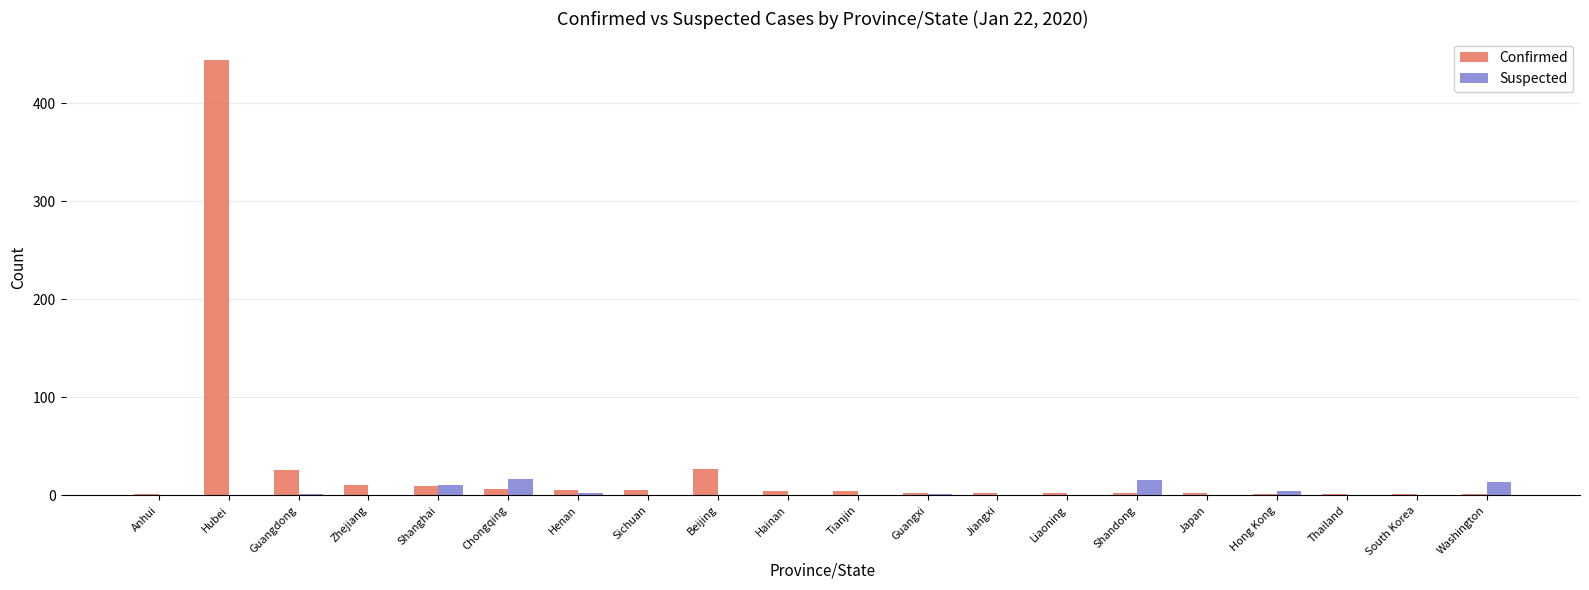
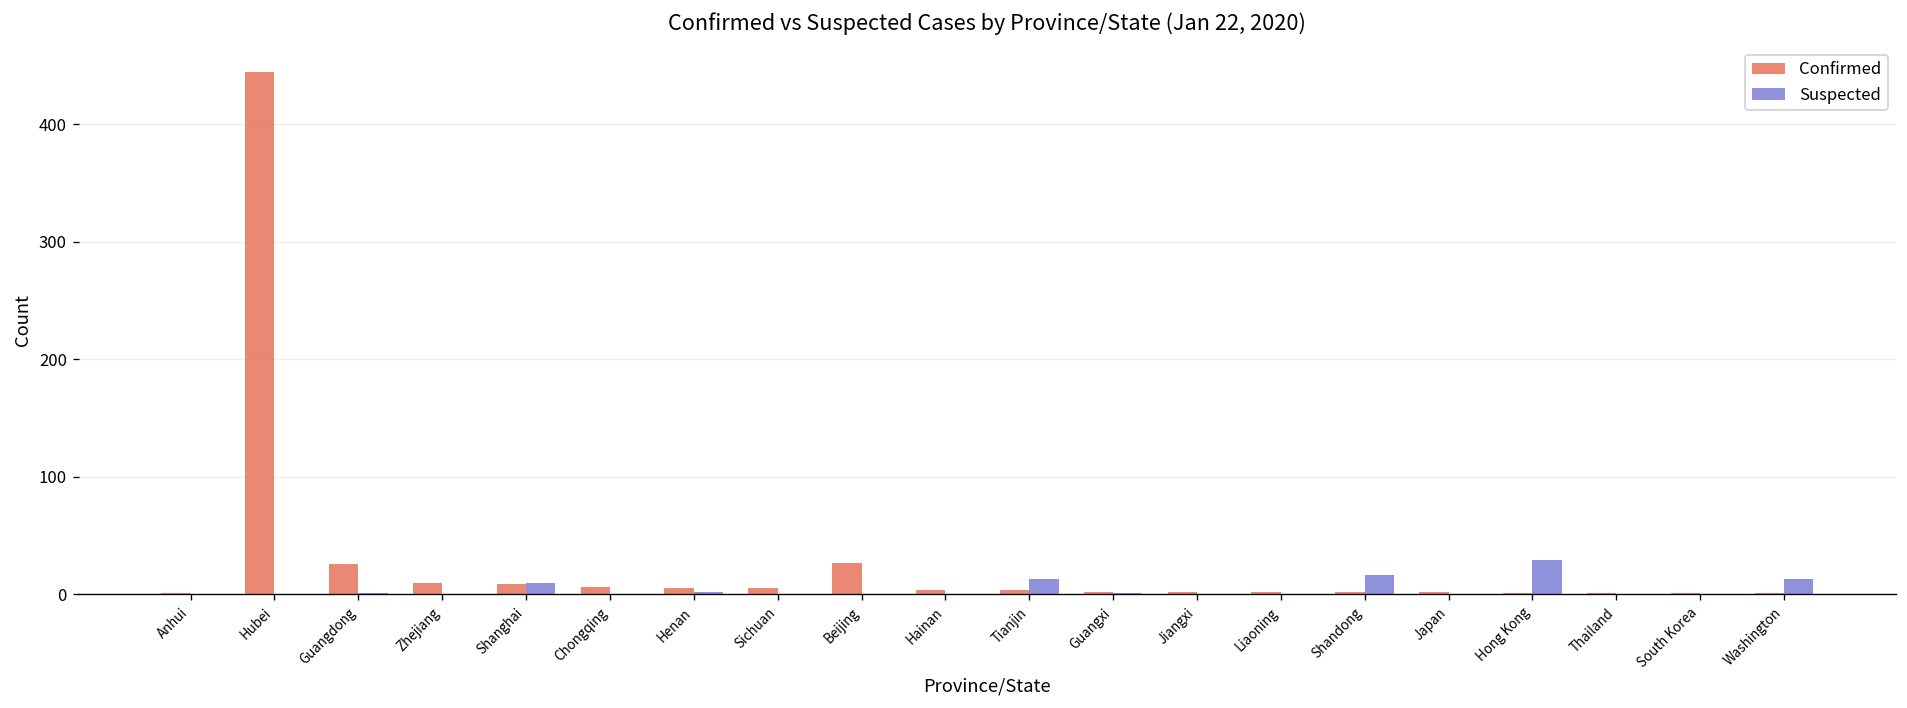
Suspected, Chongqing: 20 -> 0
Suspected, Tianjin: 0 -> 10
Suspected, Hong Kong: 0 -> 30
